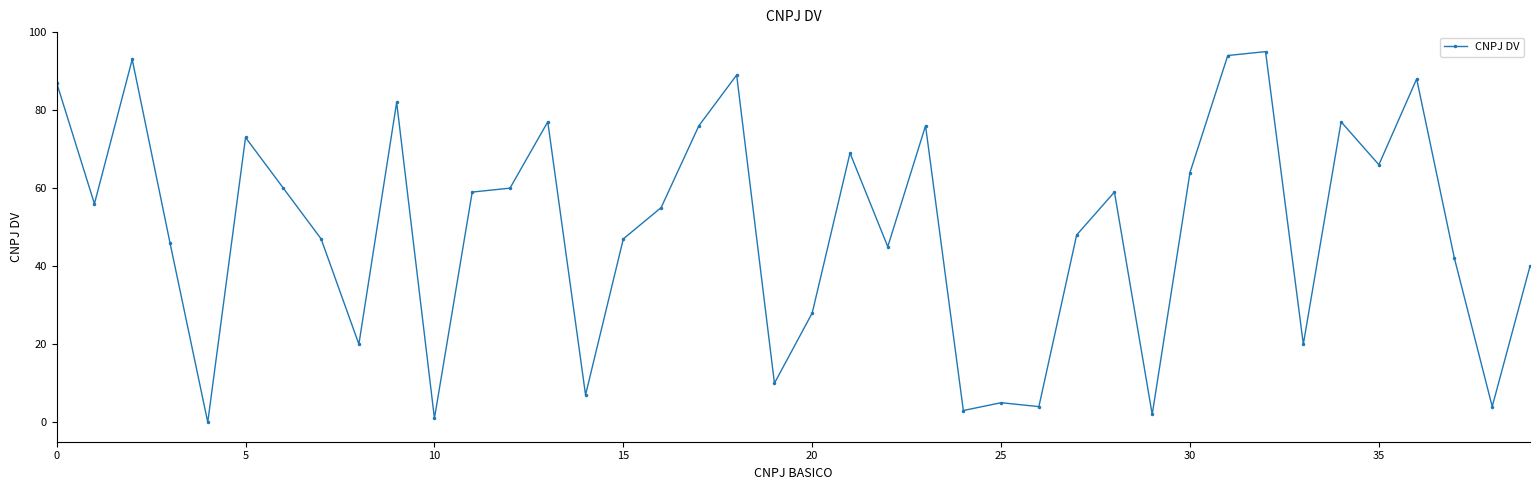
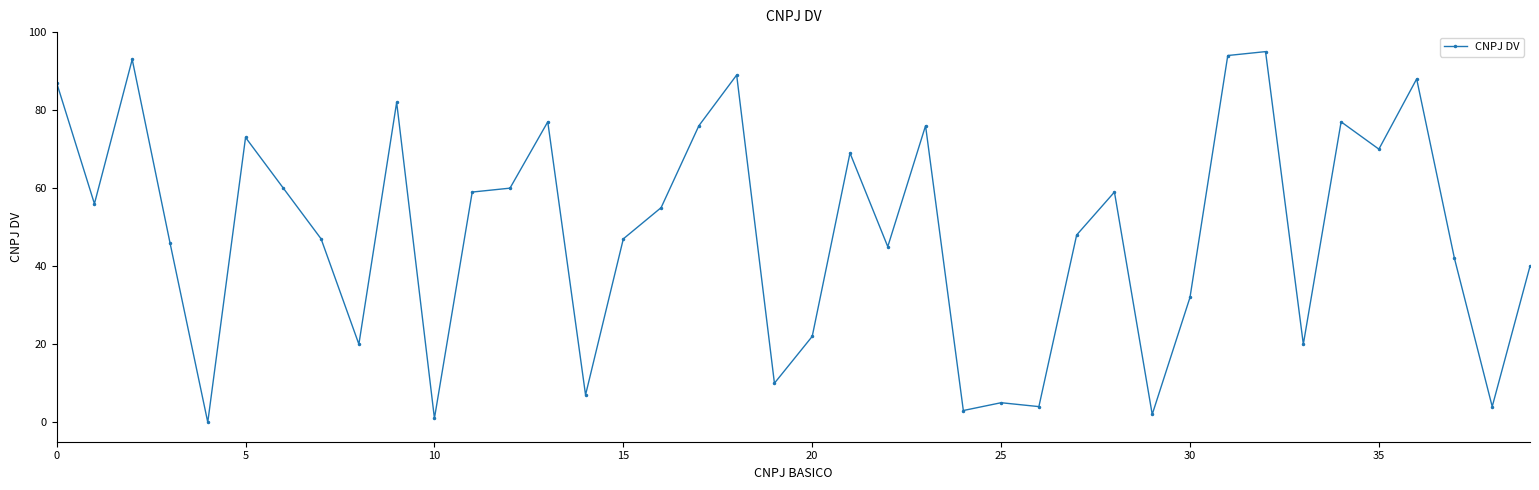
20: 28 -> 22
30: 64 -> 32
35: 66 -> 70
